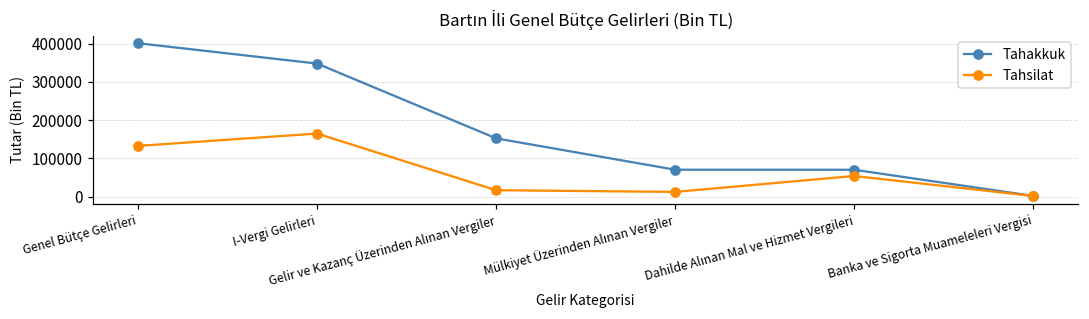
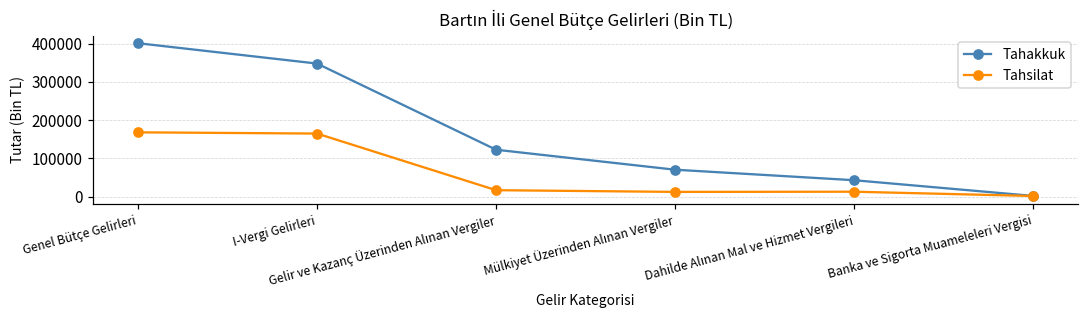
Tahsilat, Genel Bütçe Gelirleri: 130000 -> 170000
Tahakkuk, Gelir ve Kazanç Üzerinden Alınan Vergiler: 150000 -> 120000
Tahakkuk, Dahilde Alınan Mal ve Hizmet Vergileri: 70000 -> 40000
Tahsilat, Dahilde Alınan Mal ve Hizmet Vergileri: 50000 -> 10000
